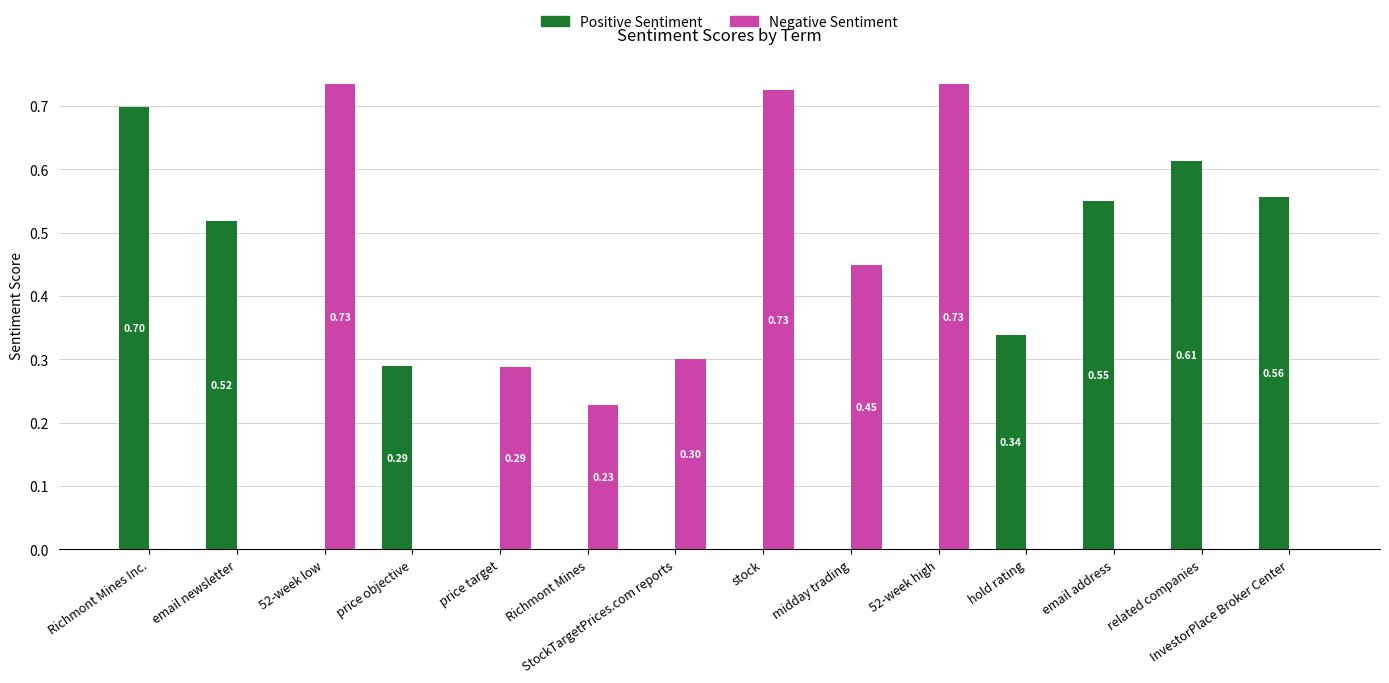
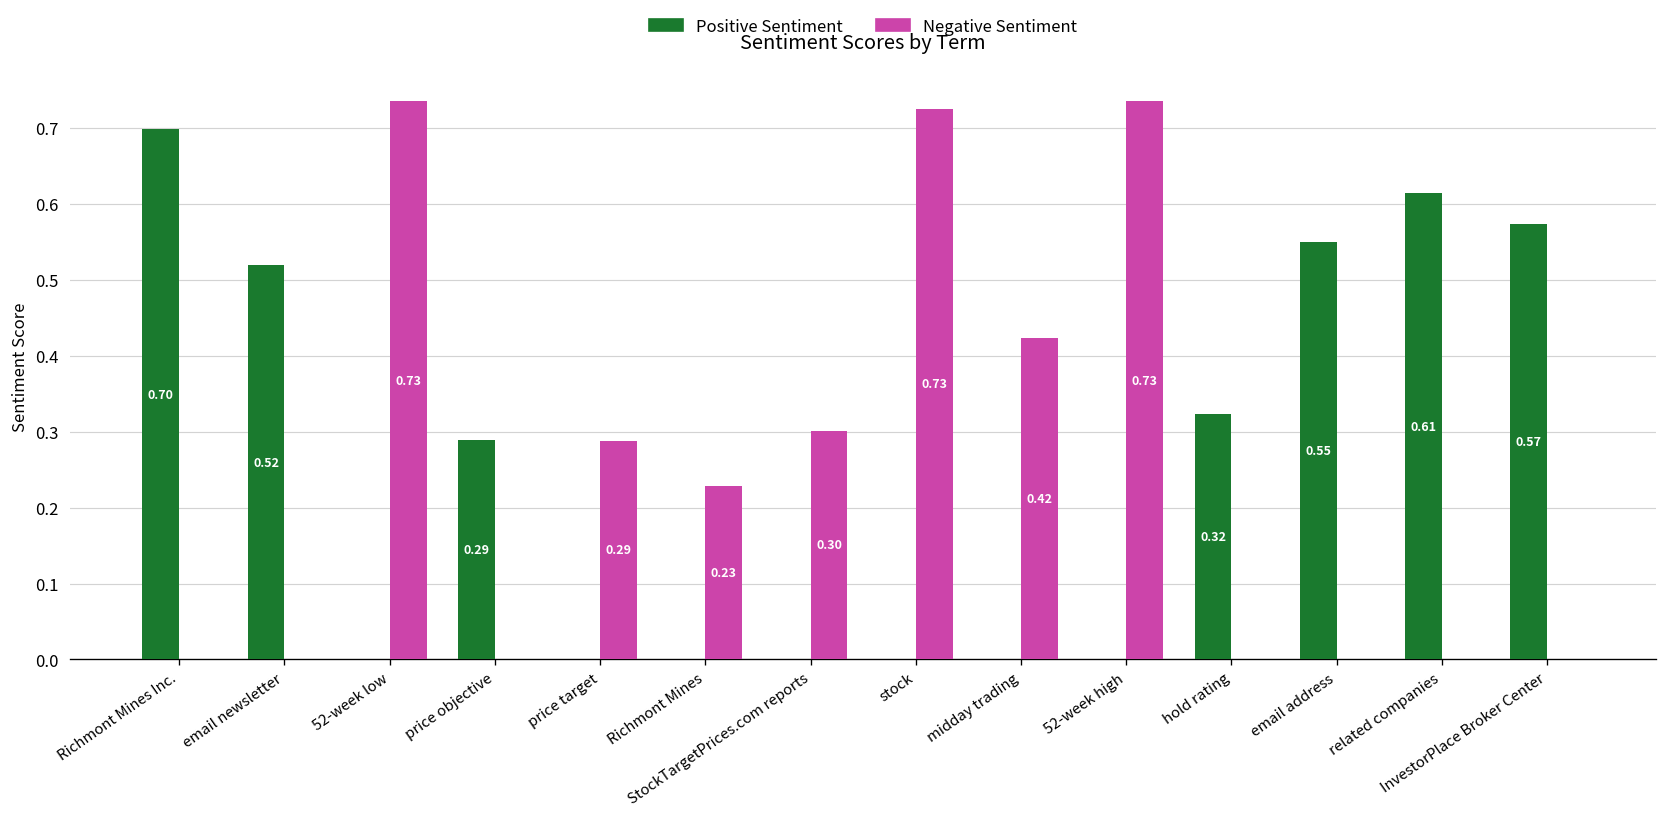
Negative Sentiment, midday trading: 0.45 -> 0.42
Positive Sentiment, hold rating: 0.34 -> 0.32
Positive Sentiment, InvestorPlace Broker Center: 0.56 -> 0.57
